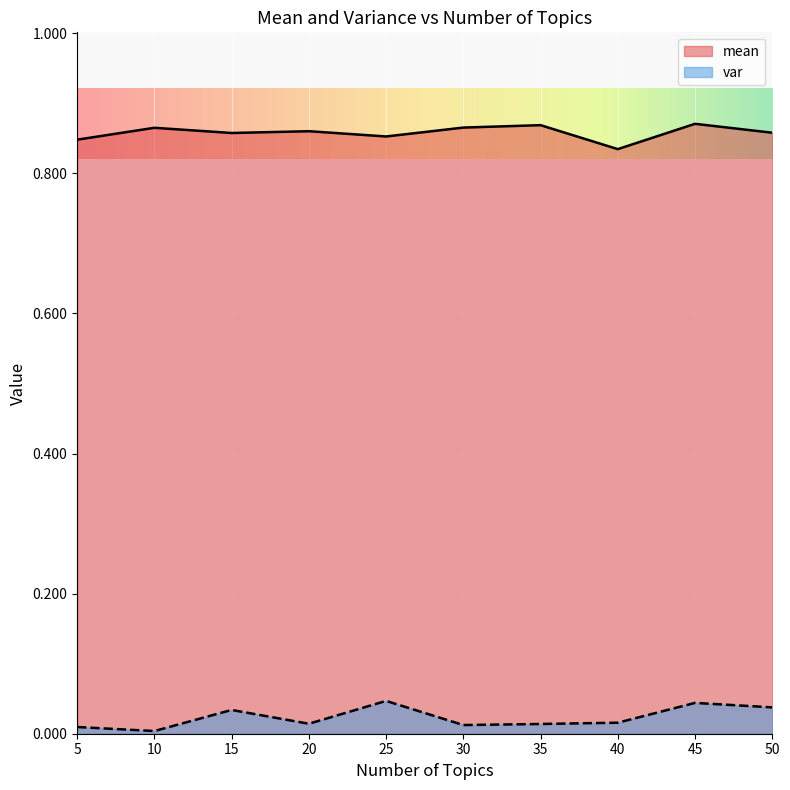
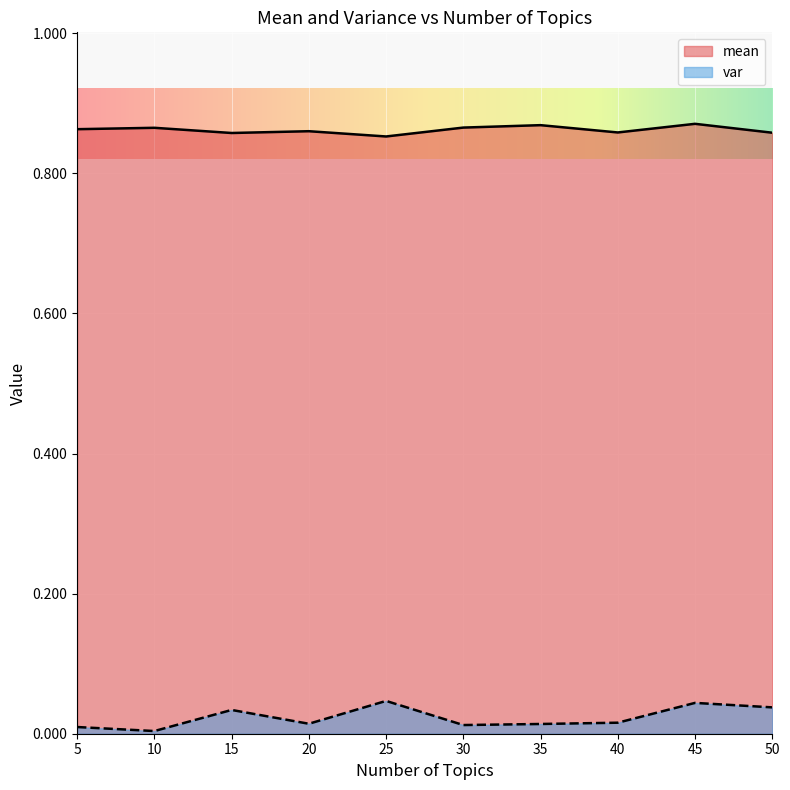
mean, 5: 0.85 -> 0.86
mean, 40: 0.83 -> 0.86
